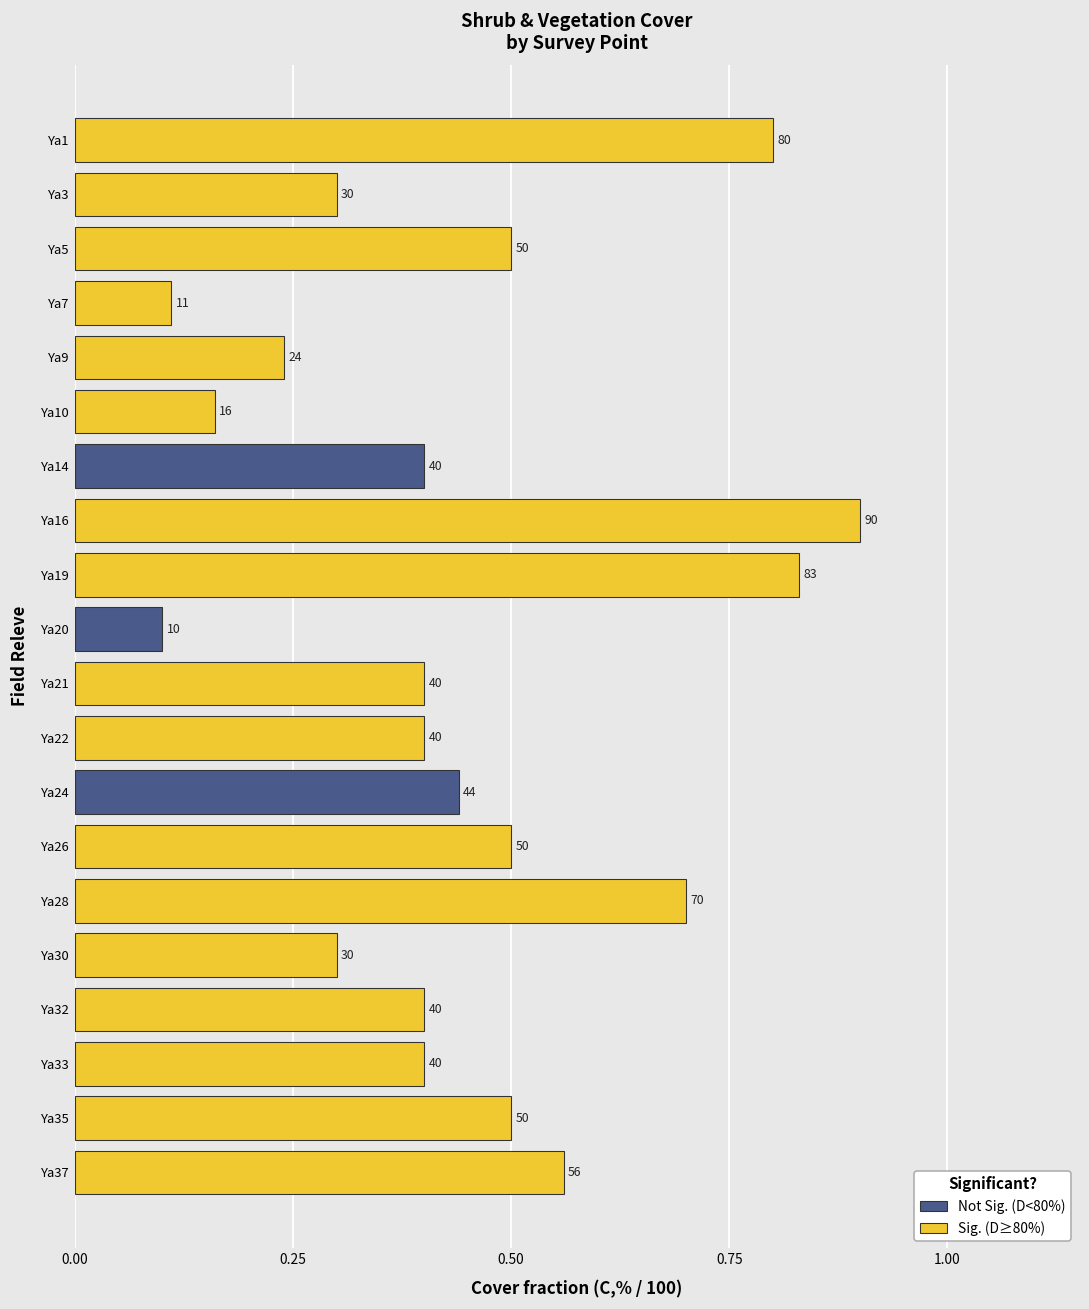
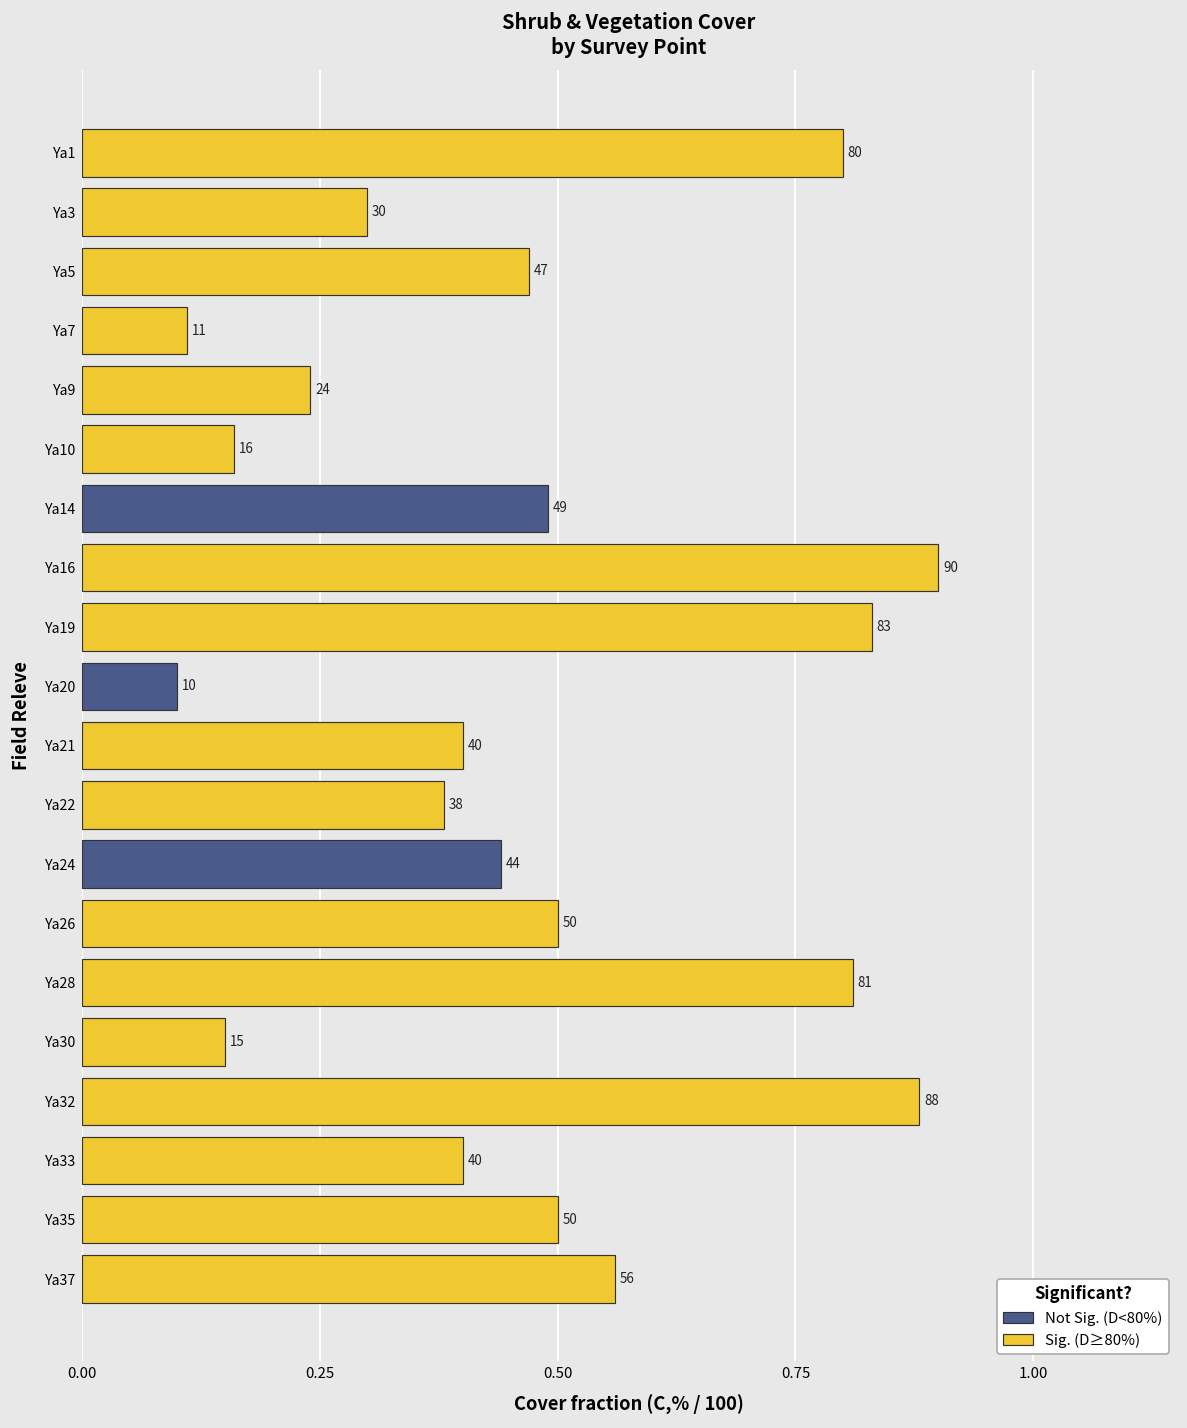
Ya5: 50 -> 47
Ya14: 40 -> 49
Ya22: 40 -> 38
Ya28: 70 -> 81
Ya30: 30 -> 15
Ya32: 40 -> 88
